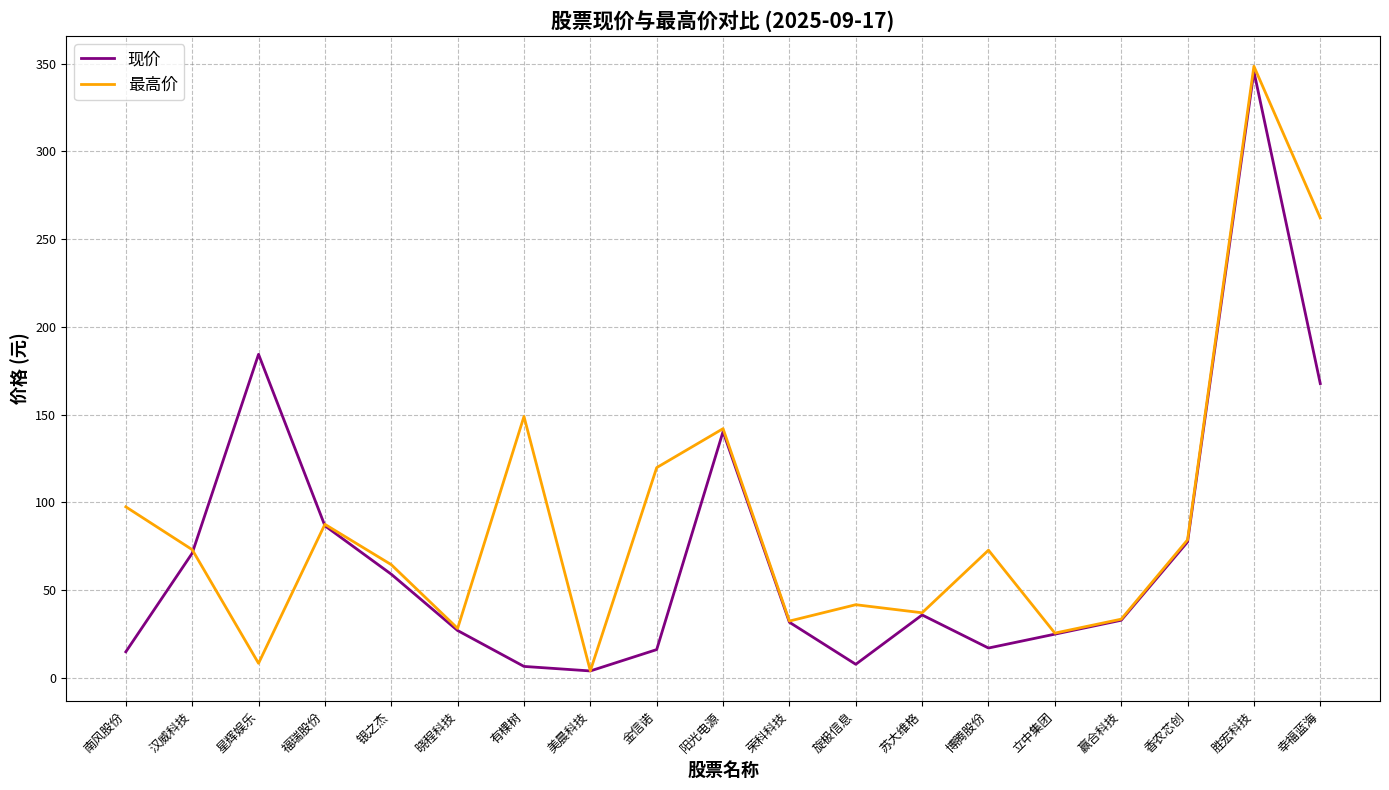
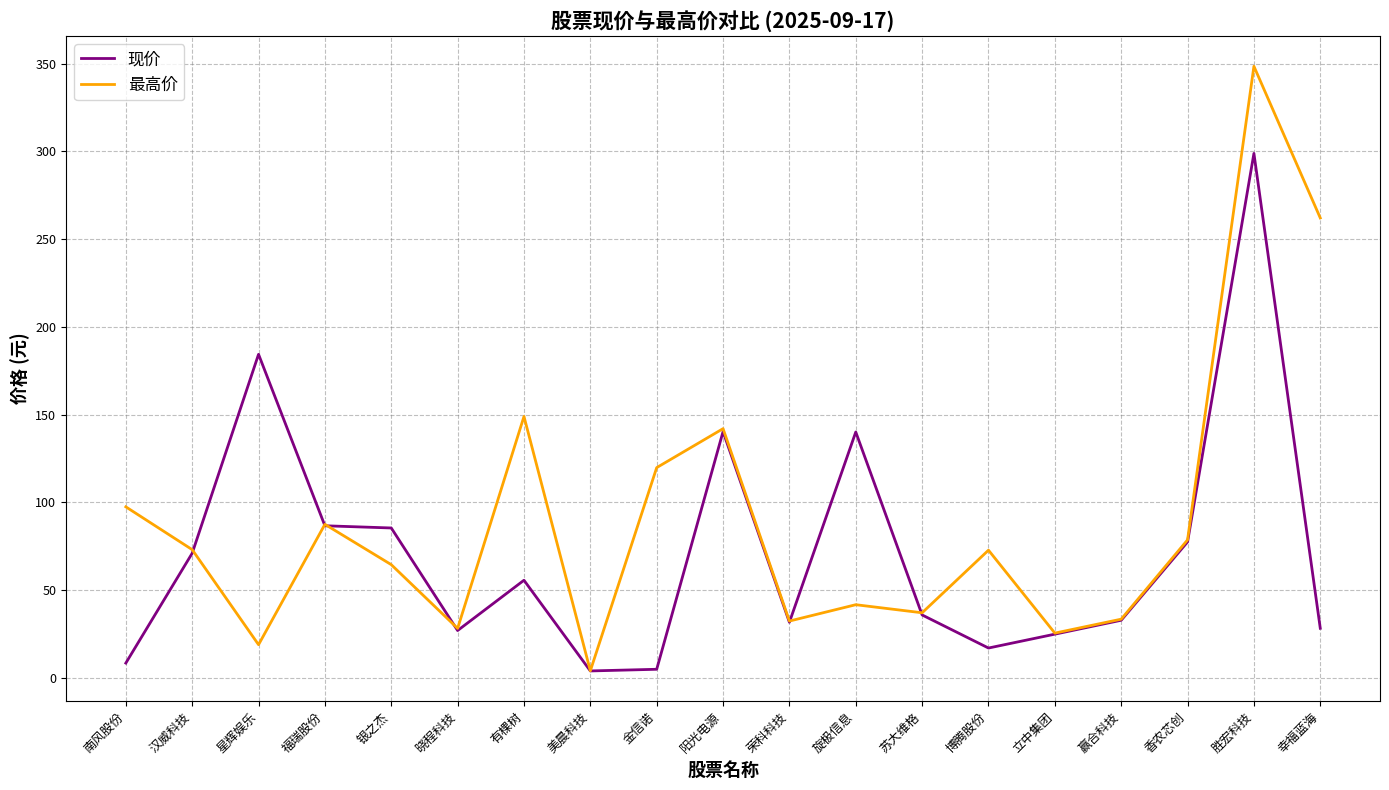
现价, 南风股份: 15 -> 8
最高价, 星辉娱乐: 8 -> 19
现价, 银之杰: 59 -> 85
现价, 有棵树: 6 -> 56
现价, 金信诺: 16 -> 5
现价, 旋极信息: 8 -> 140
现价, 胜宏科技: 346 -> 299
现价, 幸福蓝海: 168 -> 28
